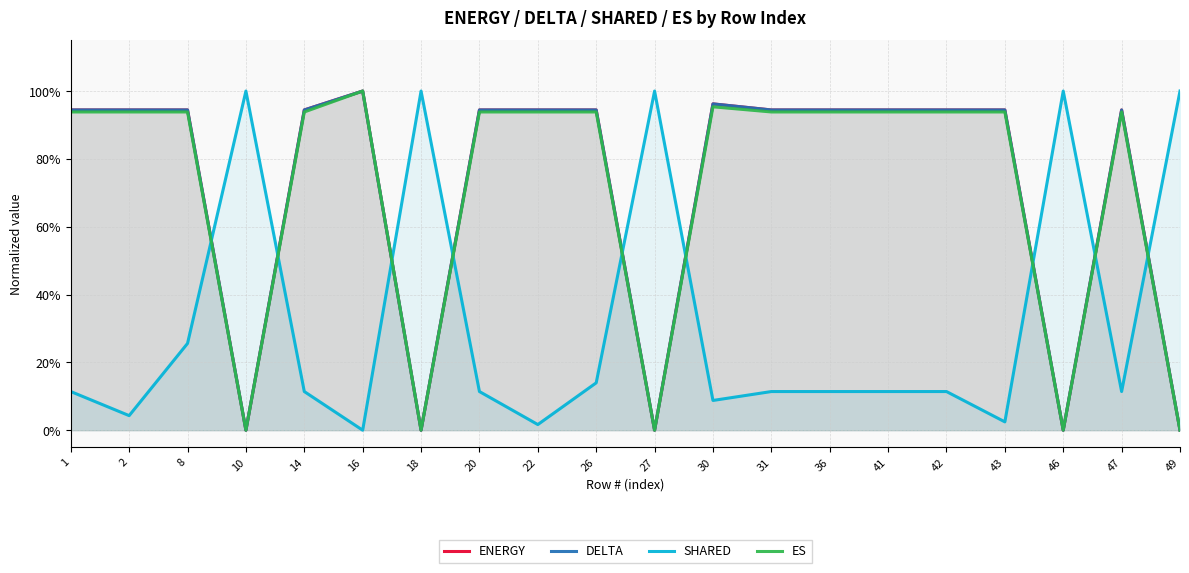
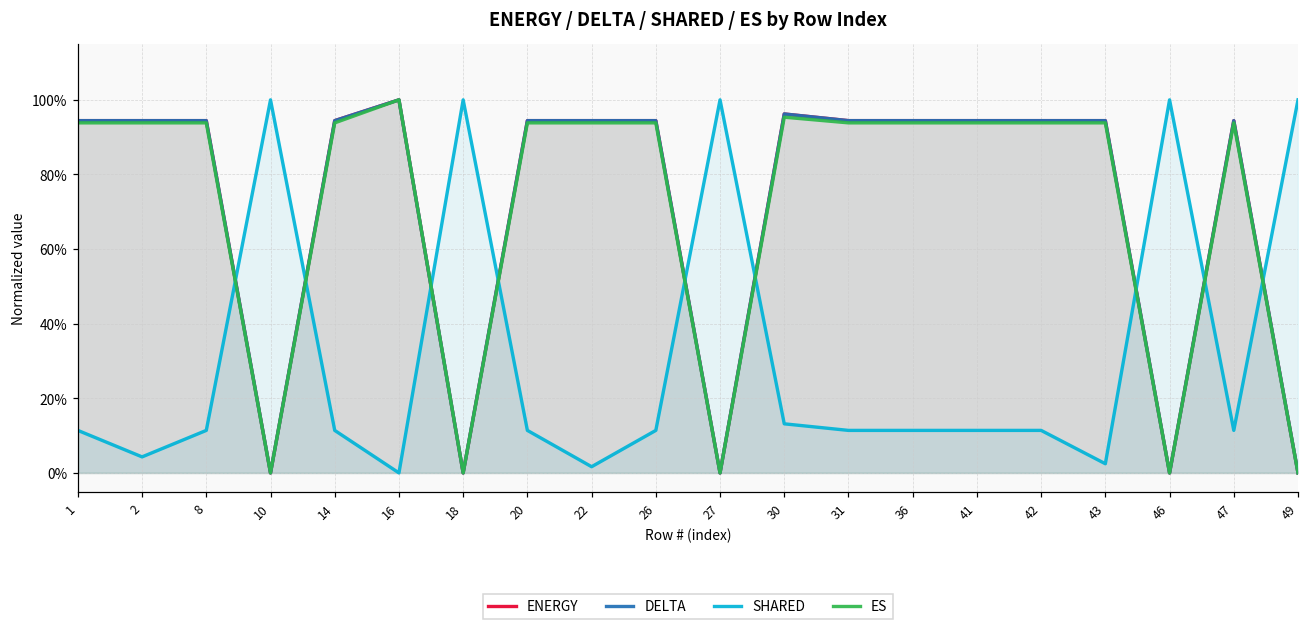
SHARED, 8: 26% -> 11%
SHARED, 26: 14% -> 11%
SHARED, 30: 9% -> 13%
